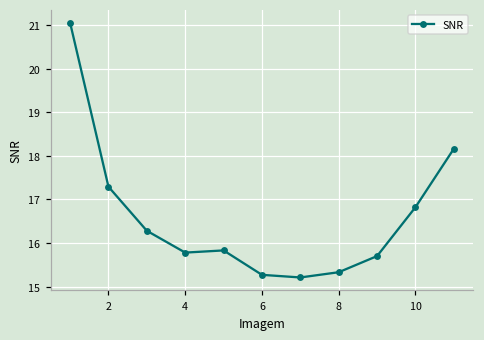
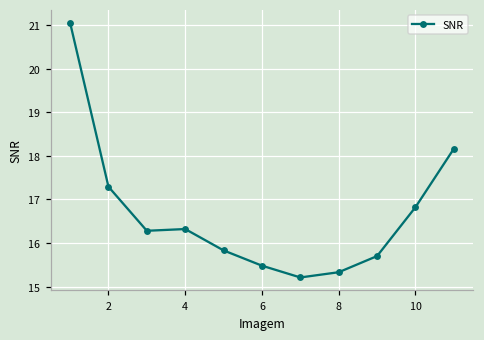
4: 15.8 -> 16.3
6: 15.3 -> 15.5
